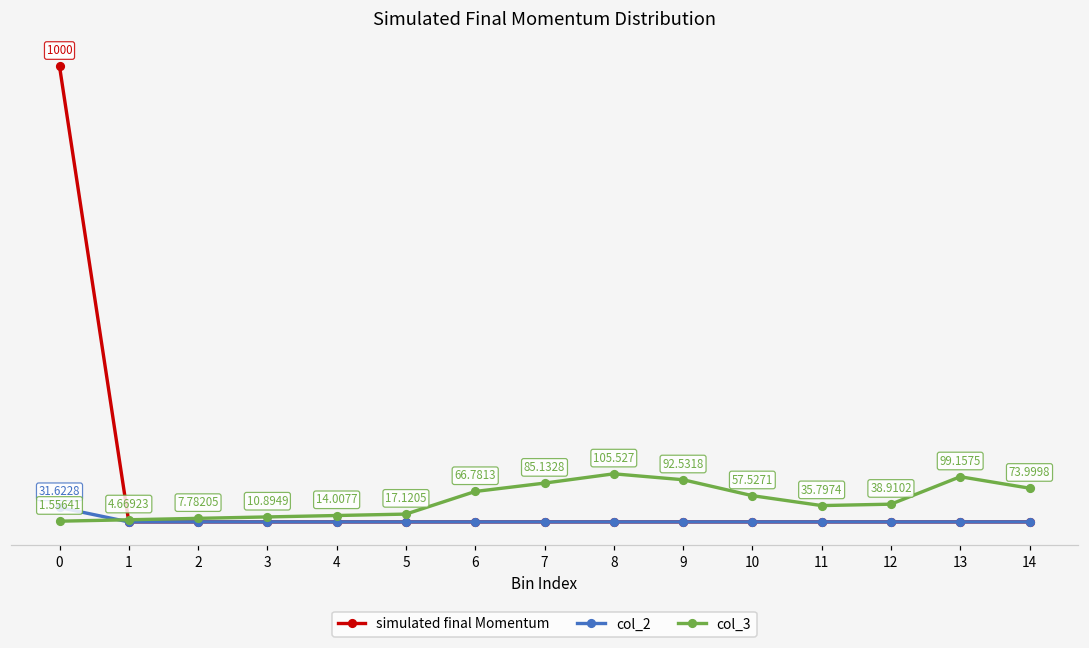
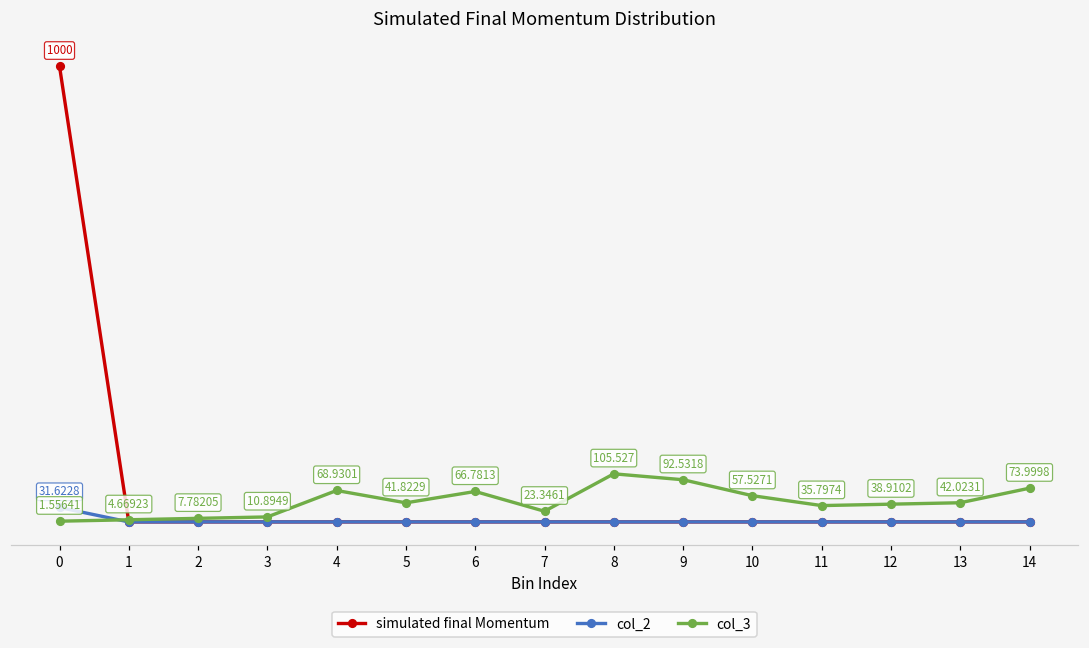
col_3, 4: 14.0077 -> 68.9301
col_3, 5: 17.1205 -> 41.8229
col_3, 7: 85.1328 -> 23.3461
col_3, 13: 99.1575 -> 42.0231
